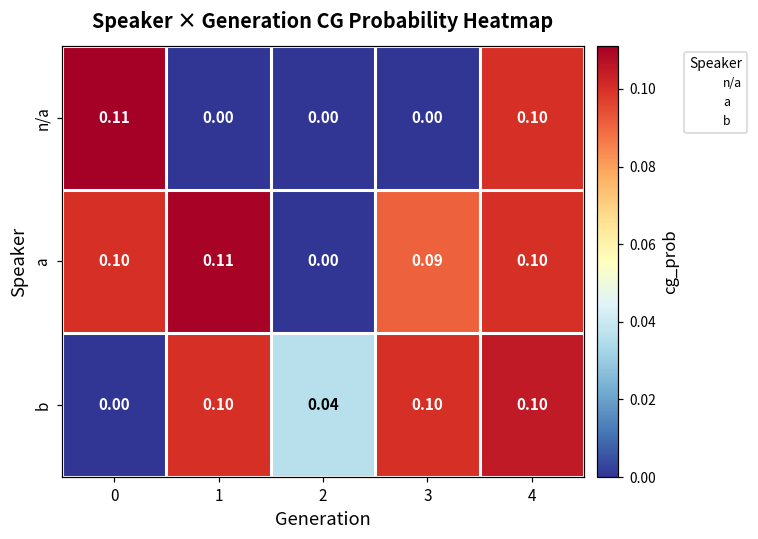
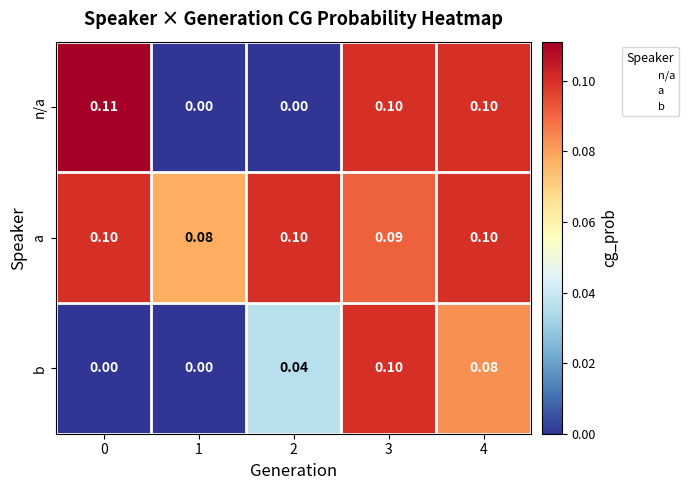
n/a, 3: 0.00 -> 0.10
a, 1: 0.11 -> 0.08
a, 2: 0.00 -> 0.10
b, 1: 0.10 -> 0.00
b, 4: 0.10 -> 0.08
